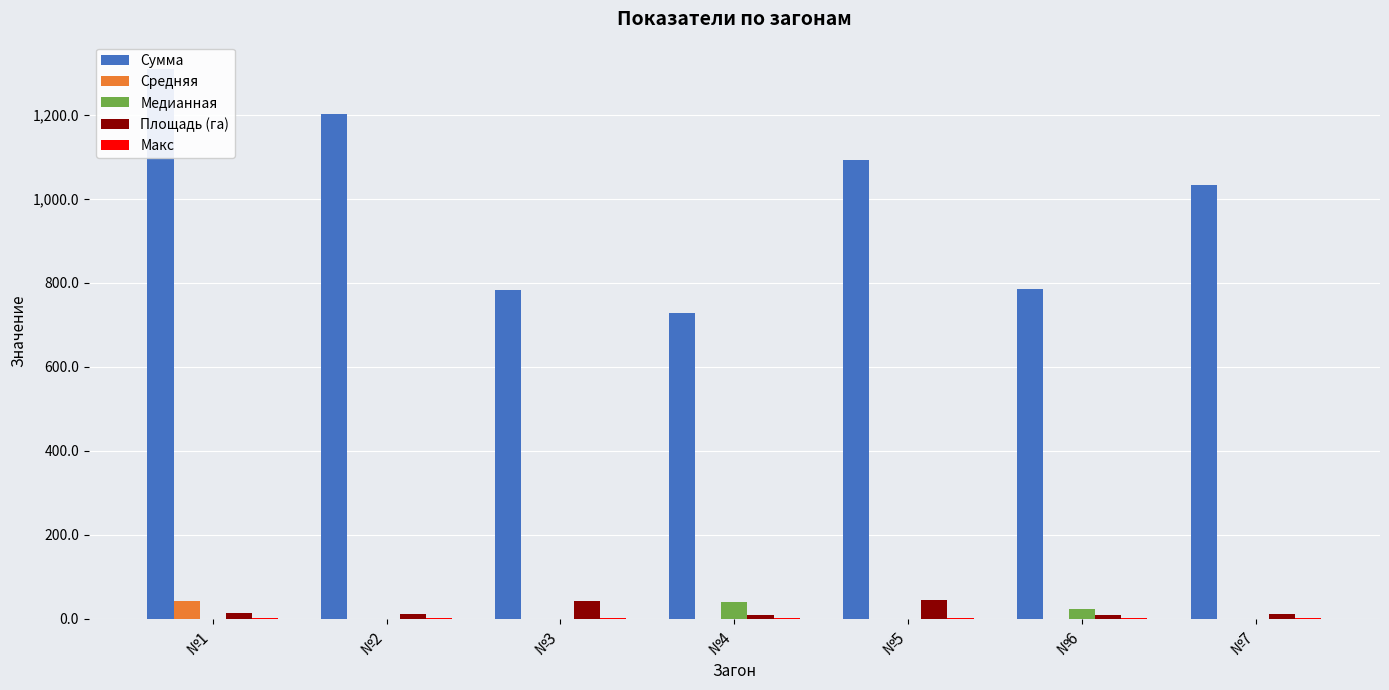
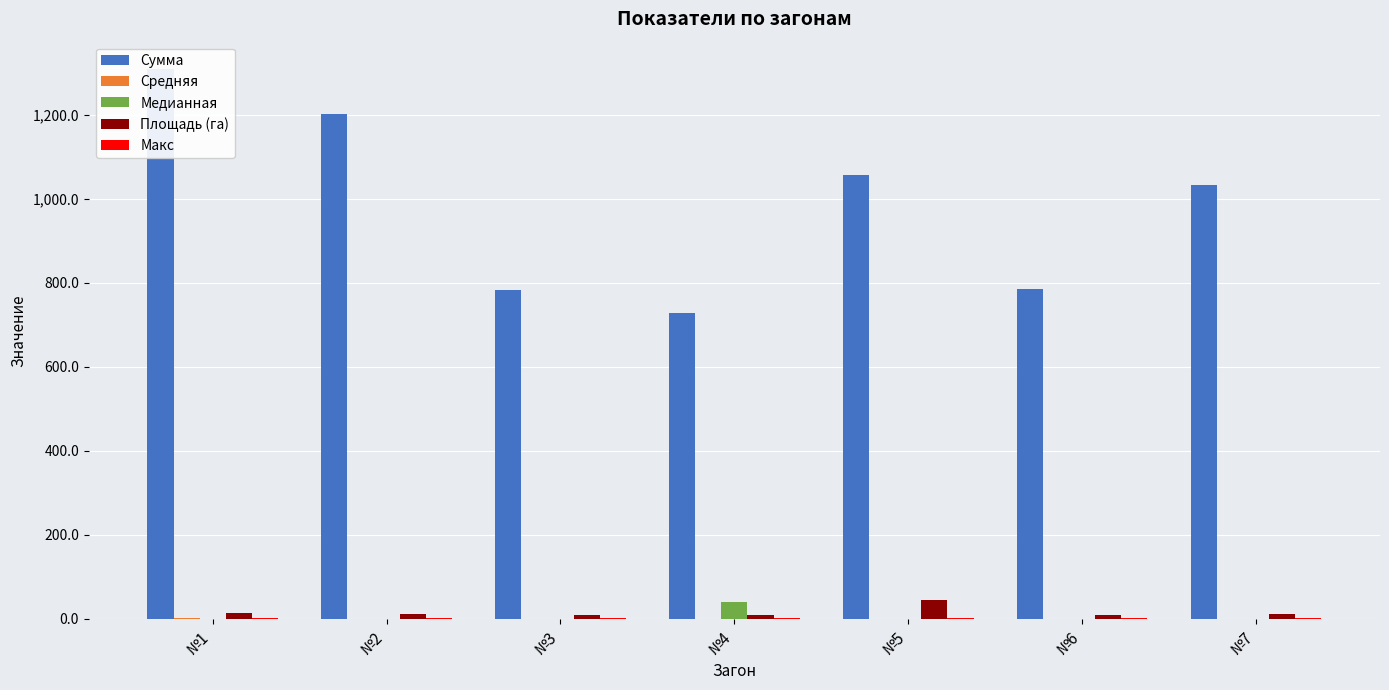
Cредняя, №1: 40 -> 0
Площадь (га), №3: 40 -> 10
Сумма, №5: 1,090 -> 1,060
Медианная, №6: 20 -> 0
